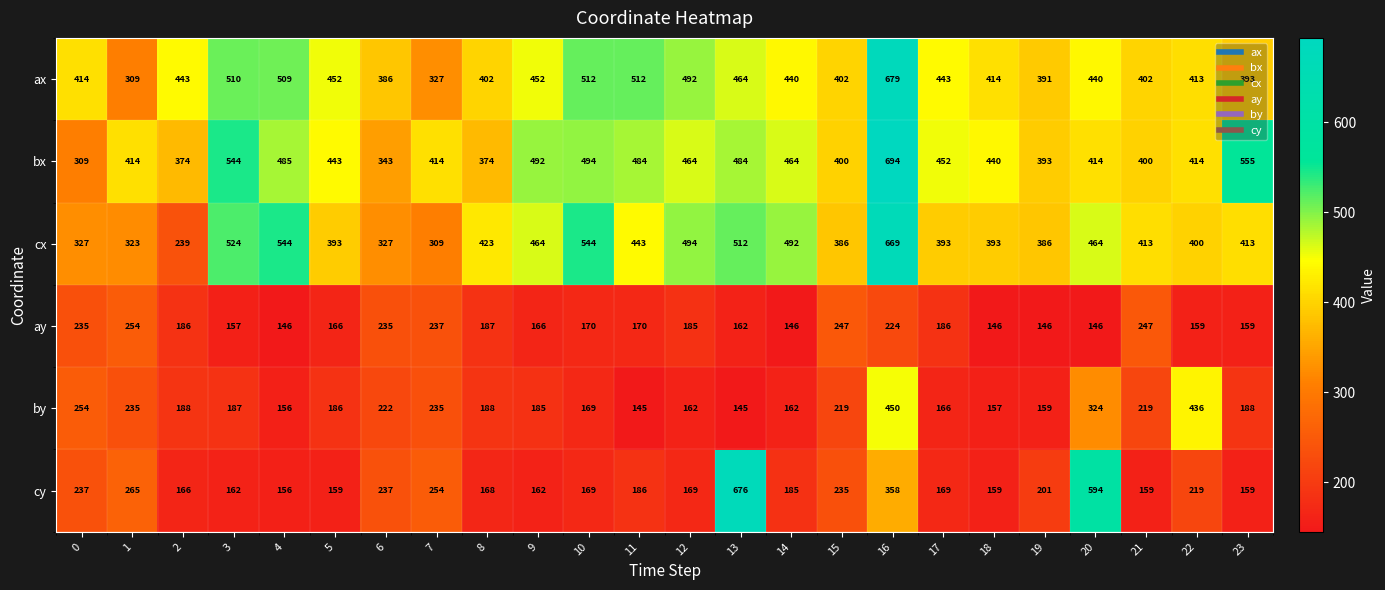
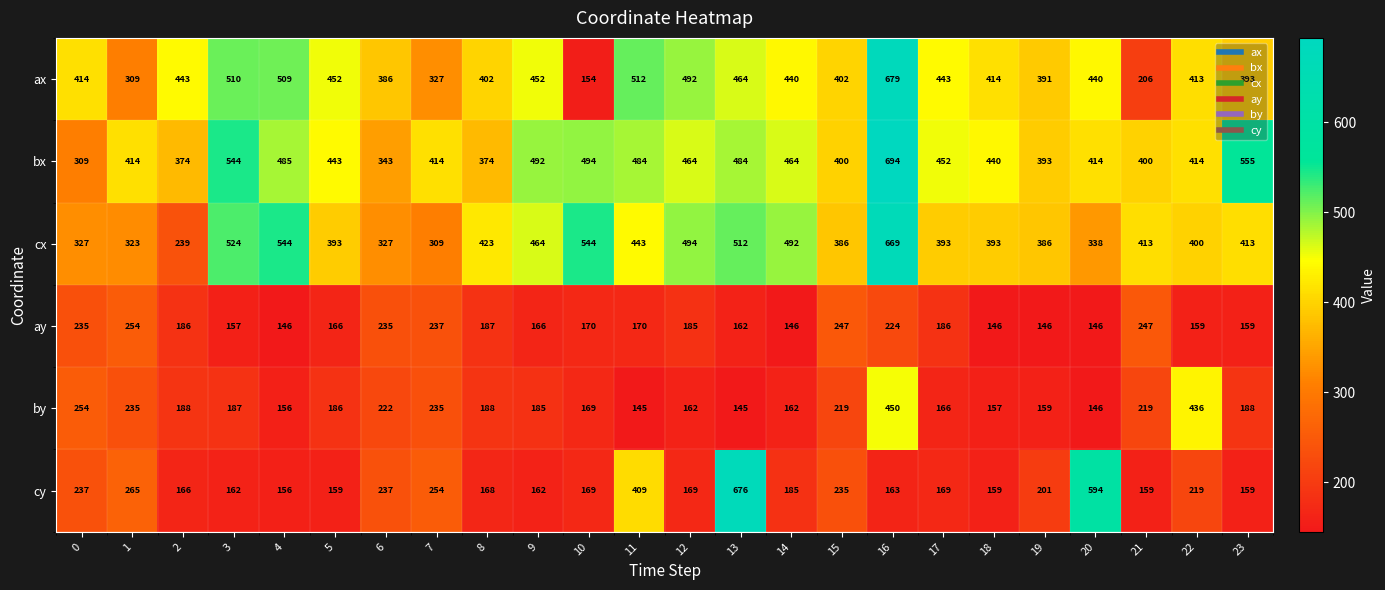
ax, 10: 512 -> 154
ax, 21: 402 -> 206
cx, 20: 464 -> 338
by, 20: 324 -> 146
cy, 11: 186 -> 409
cy, 16: 358 -> 163
